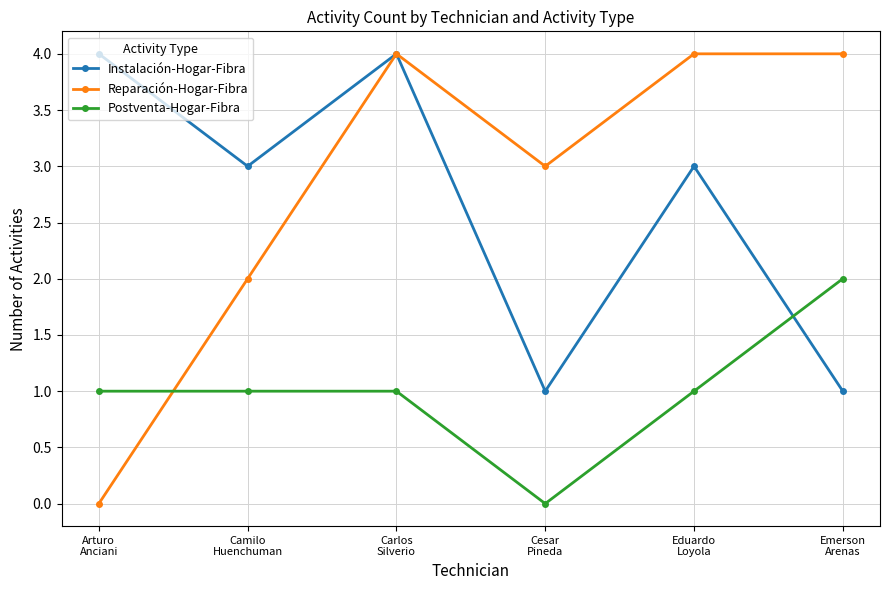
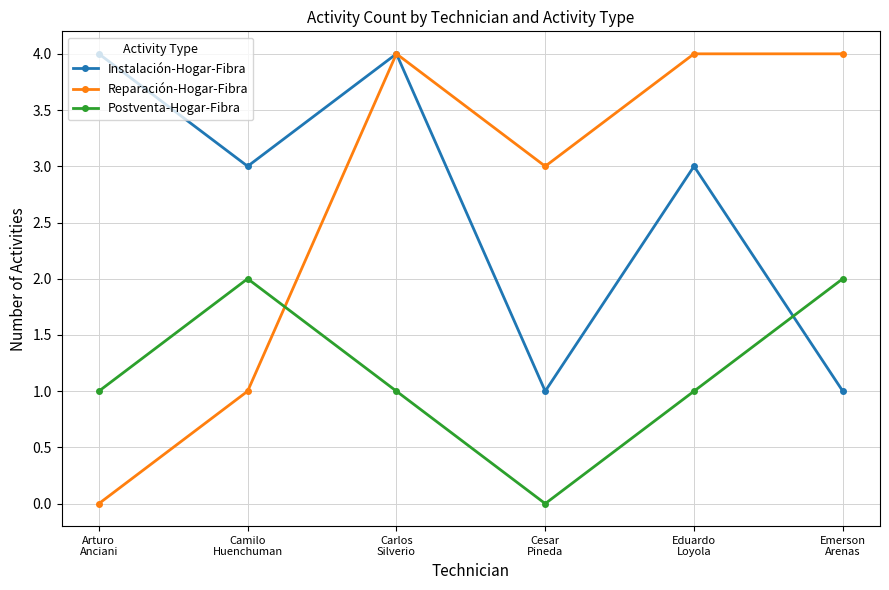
Reparación-Hogar-Fibra, Camilo Huenchuman: 2 -> 1
Postventa-Hogar-Fibra, Camilo Huenchuman: 1 -> 2
